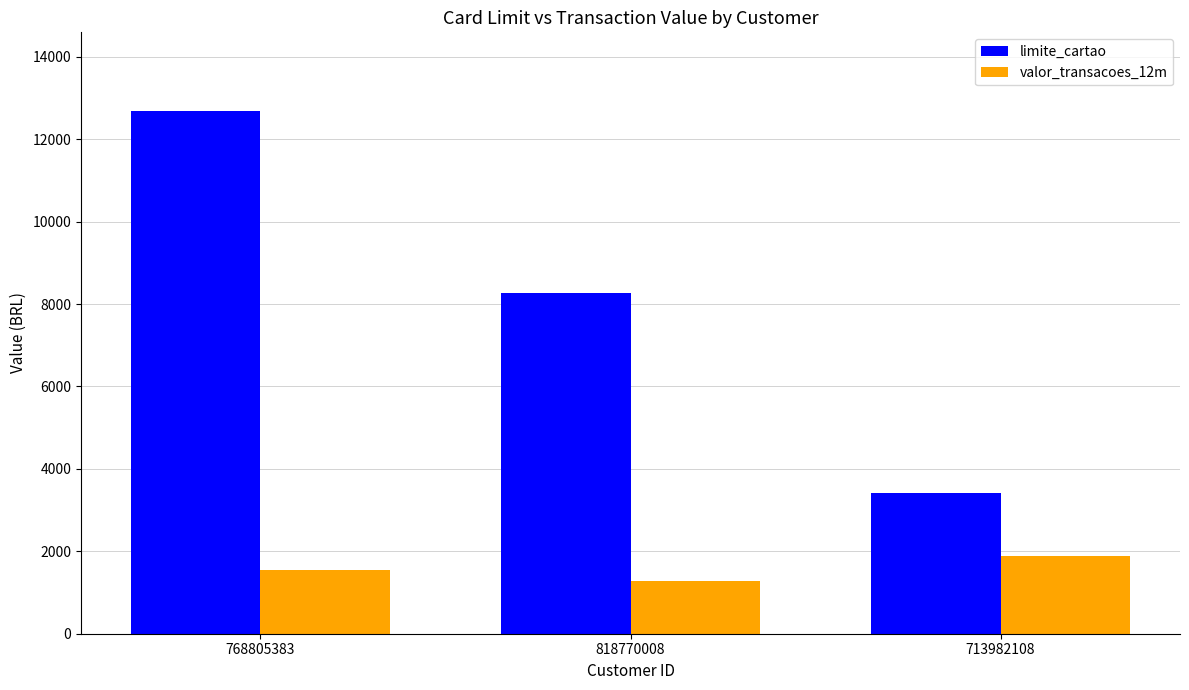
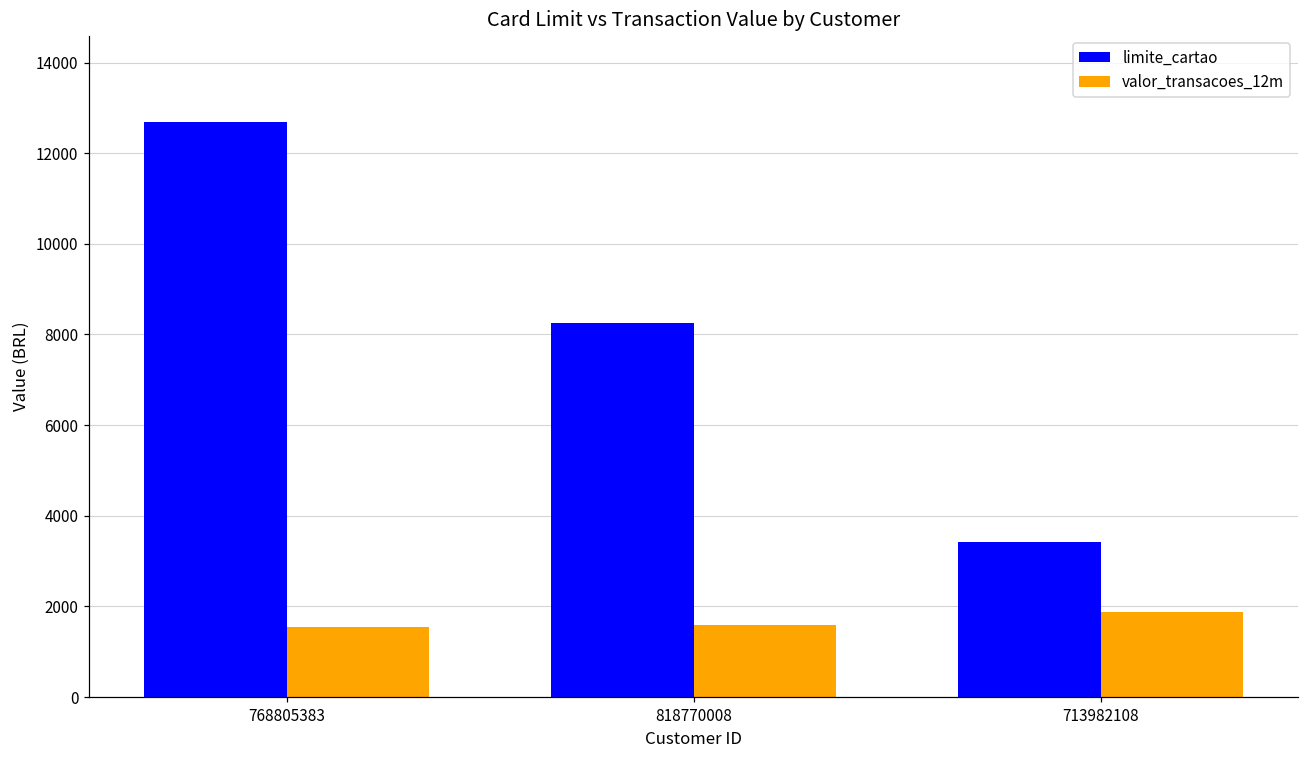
valor_transacoes_12m, 818770008: 1300 -> 1600
